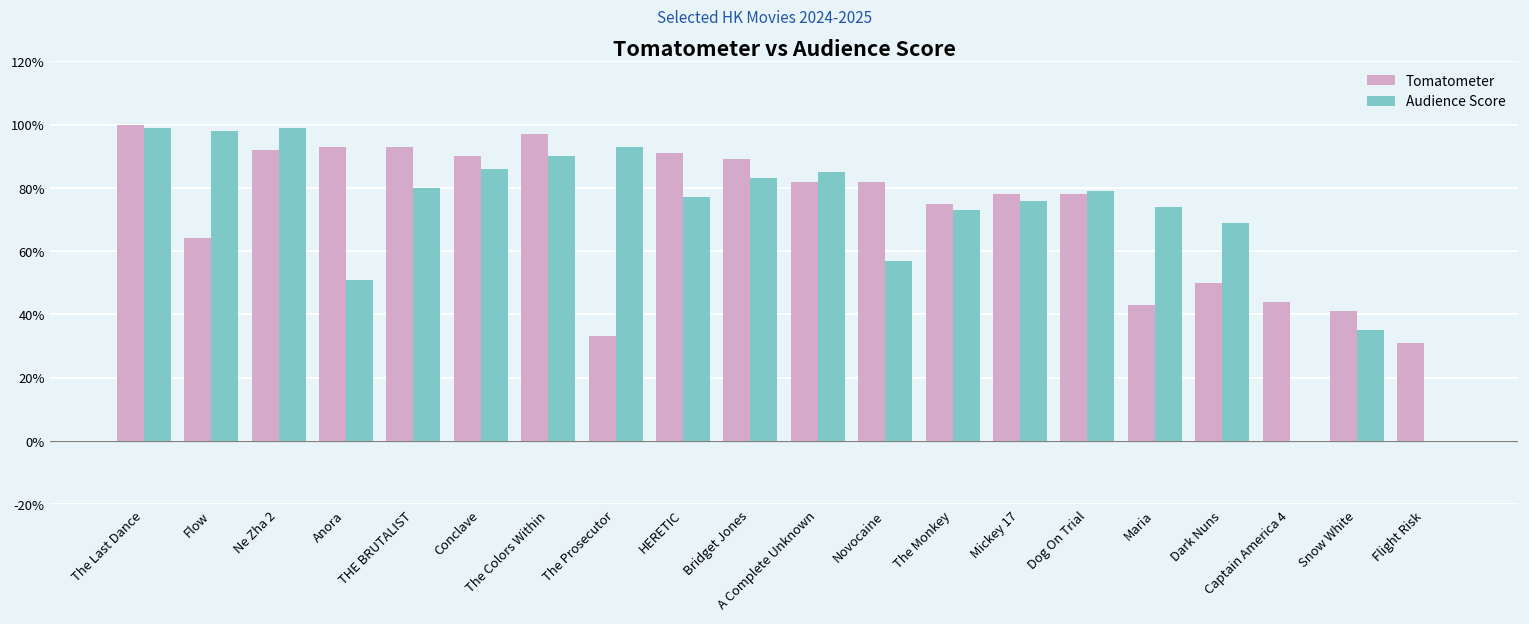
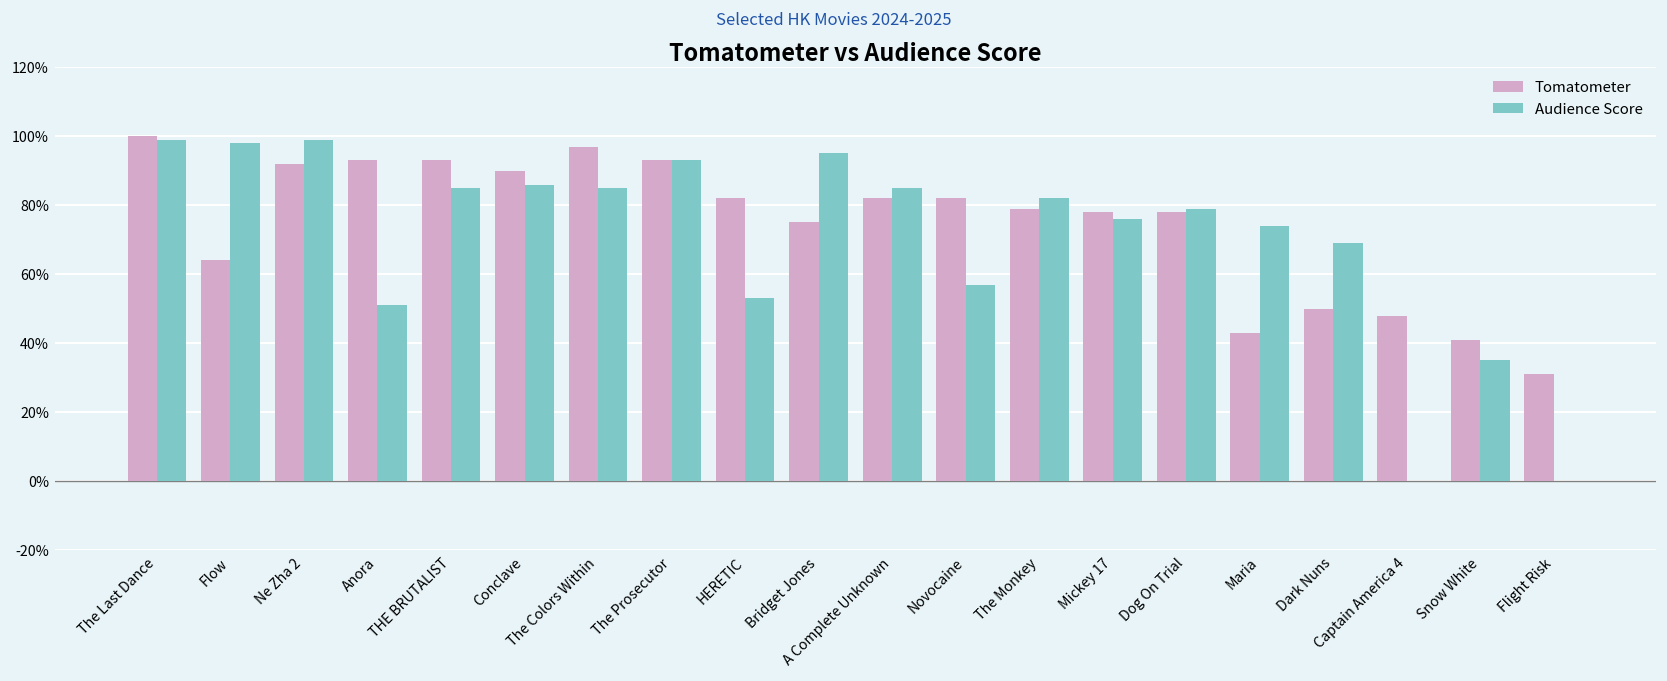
Audience Score, THE BRUTALIST: 80% -> 85%
Audience Score, The Colors Within: 90% -> 85%
Tomatometer, The Prosecutor: 33% -> 93%
Tomatometer, HERETIC: 91% -> 82%
Audience Score, HERETIC: 77% -> 53%
Tomatometer, Bridget Jones: 89% -> 75%
Audience Score, Bridget Jones: 83% -> 95%
Tomatometer, The Monkey: 75% -> 79%
Audience Score, The Monkey: 73% -> 82%
Tomatometer, Captain America 4: 44% -> 48%
